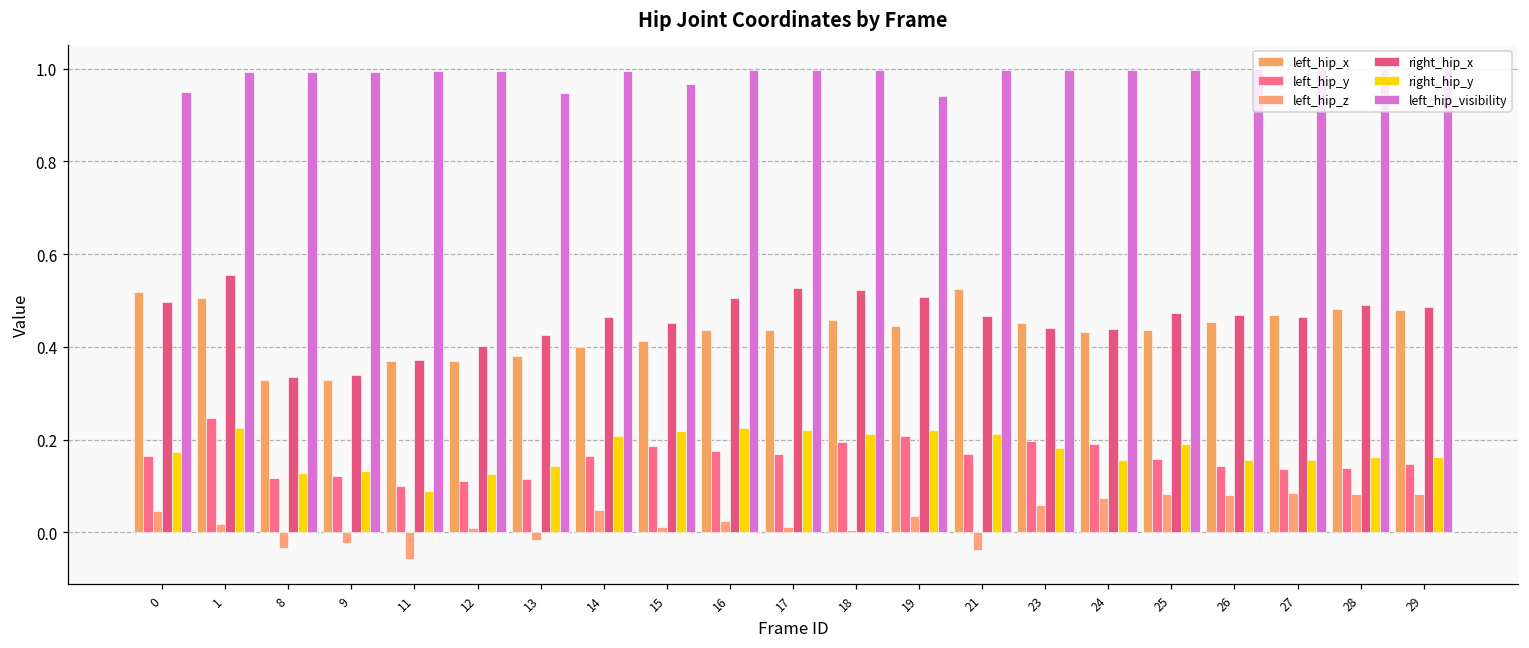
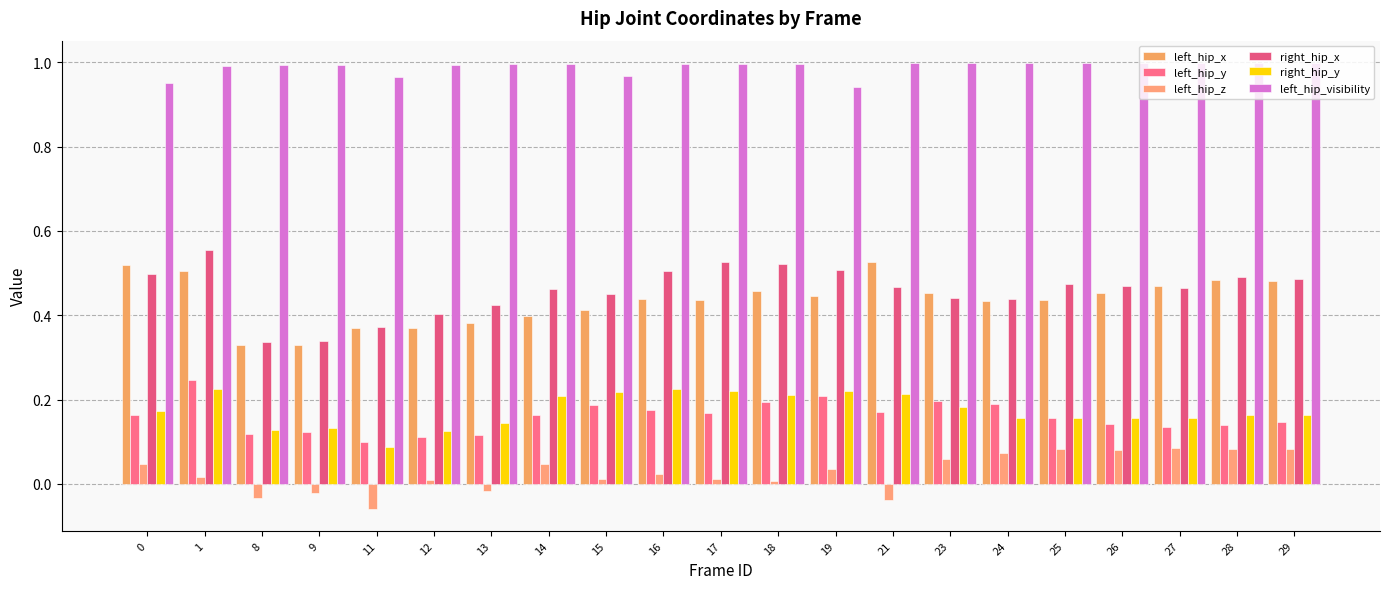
left_hip_visibility, 11: 0.99 -> 0.97
left_hip_visibility, 13: 0.95 -> 1.00
right_hip_y, 25: 0.19 -> 0.16
